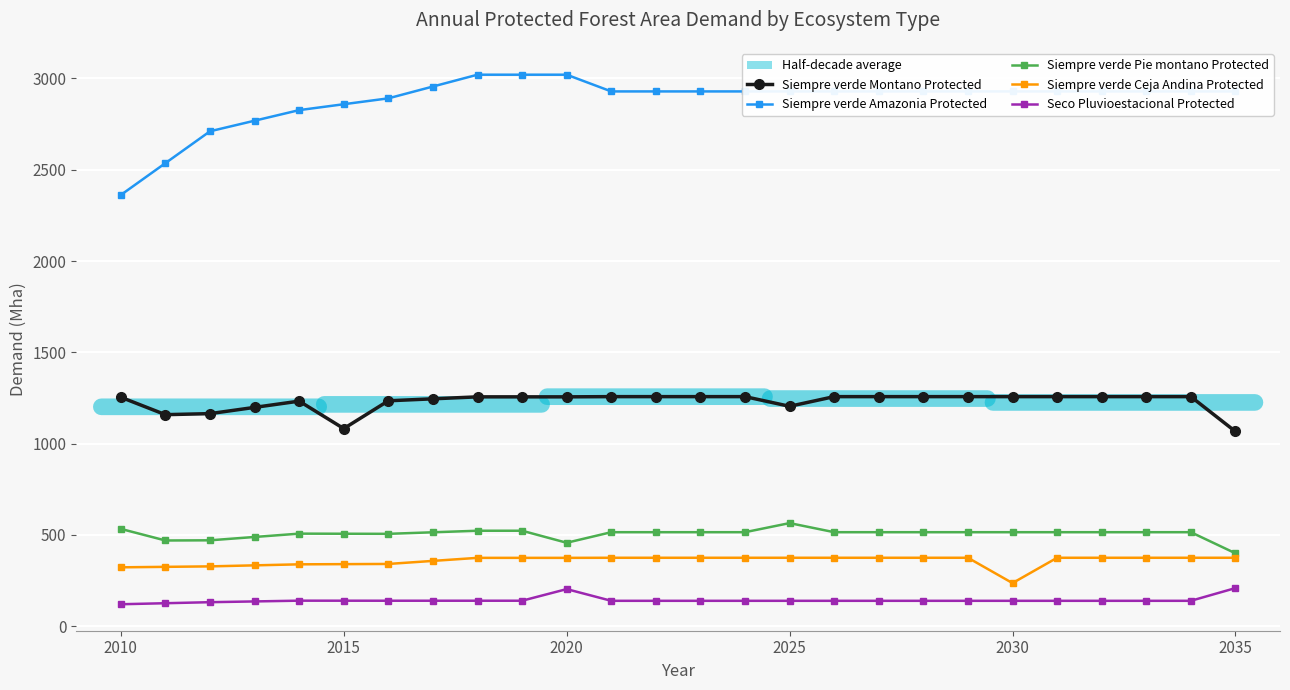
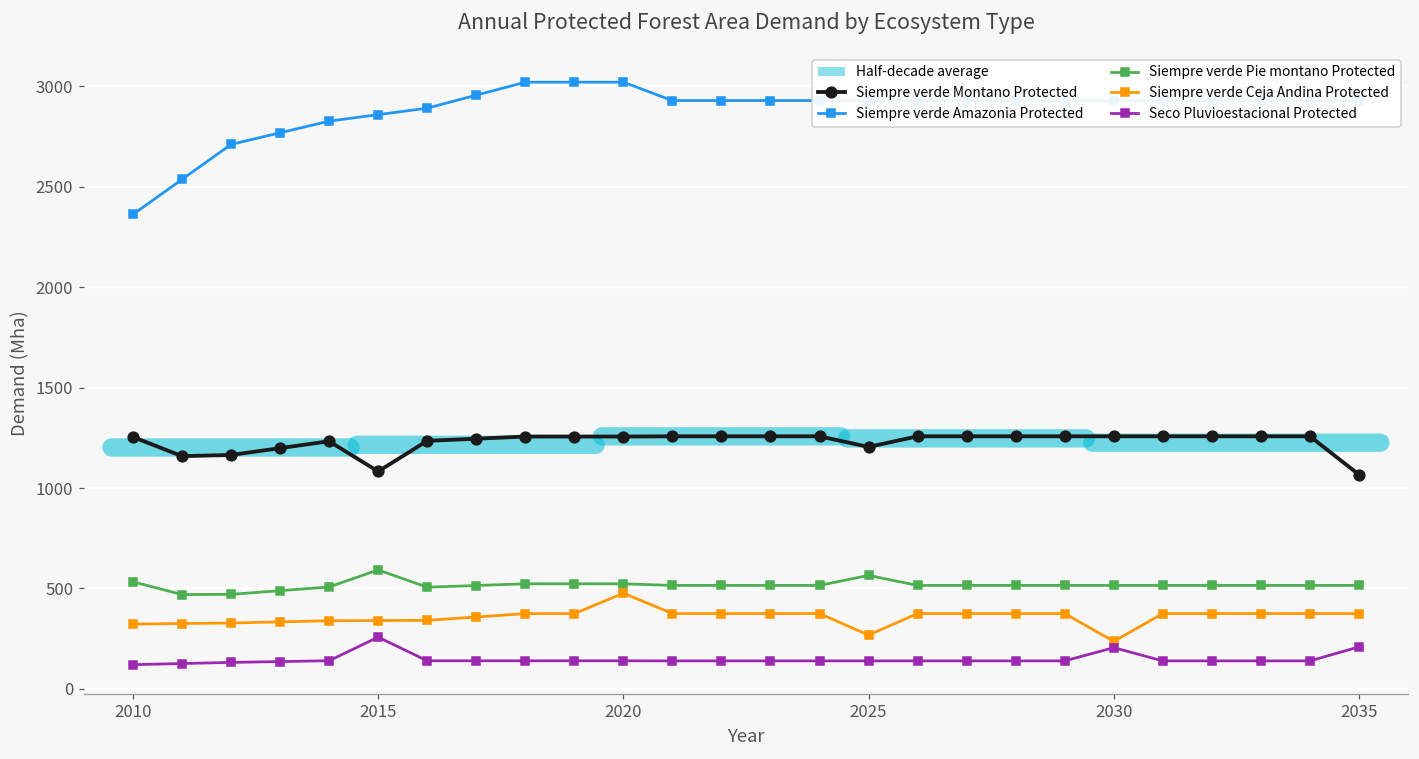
Siempre verde Pie montano Protected, 2015: 510 -> 590
Seco Pluvioestacional Protected, 2015: 140 -> 260
Siempre verde Pie montano Protected, 2020: 460 -> 520
Siempre verde Ceja Andina Protected, 2020: 370 -> 480
Seco Pluvioestacional Protected, 2020: 200 -> 140
Siempre verde Ceja Andina Protected, 2025: 380 -> 270
Seco Pluvioestacional Protected, 2030: 140 -> 210
Siempre verde Pie montano Protected, 2035: 400 -> 520
